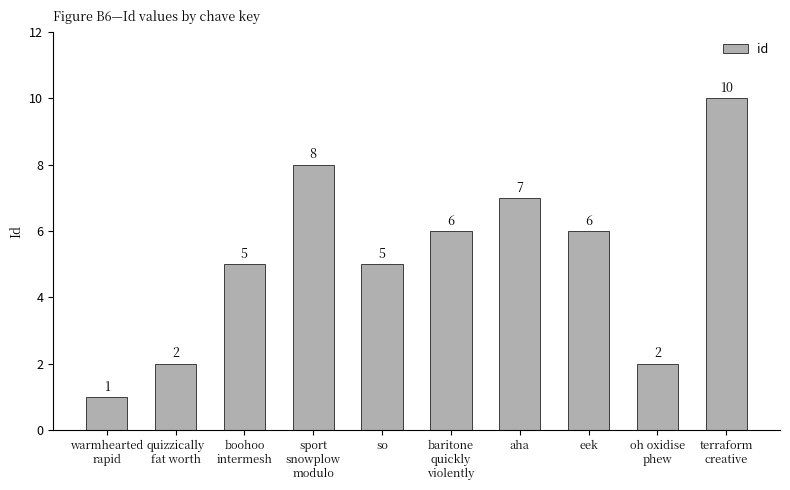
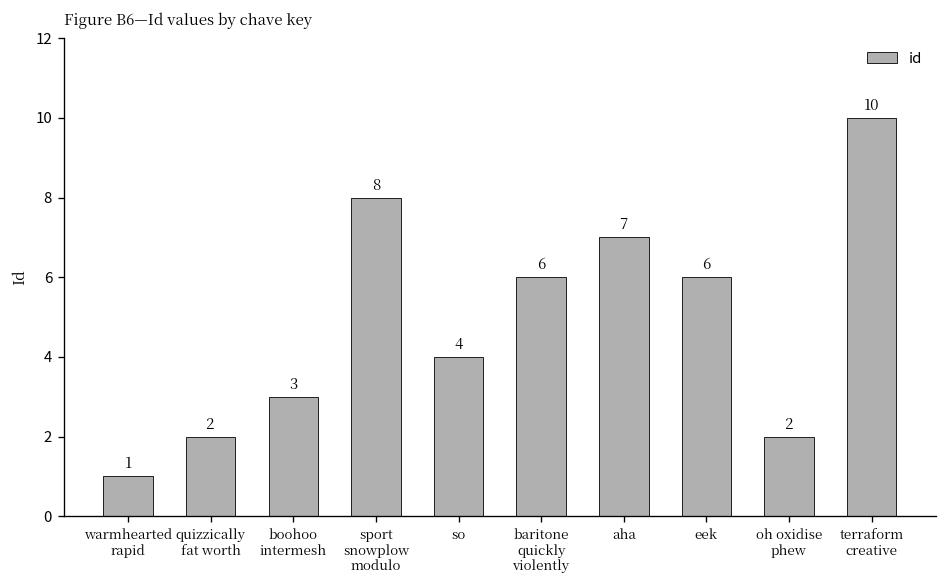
boohoo intermesh: 5 -> 3
so: 5 -> 4
